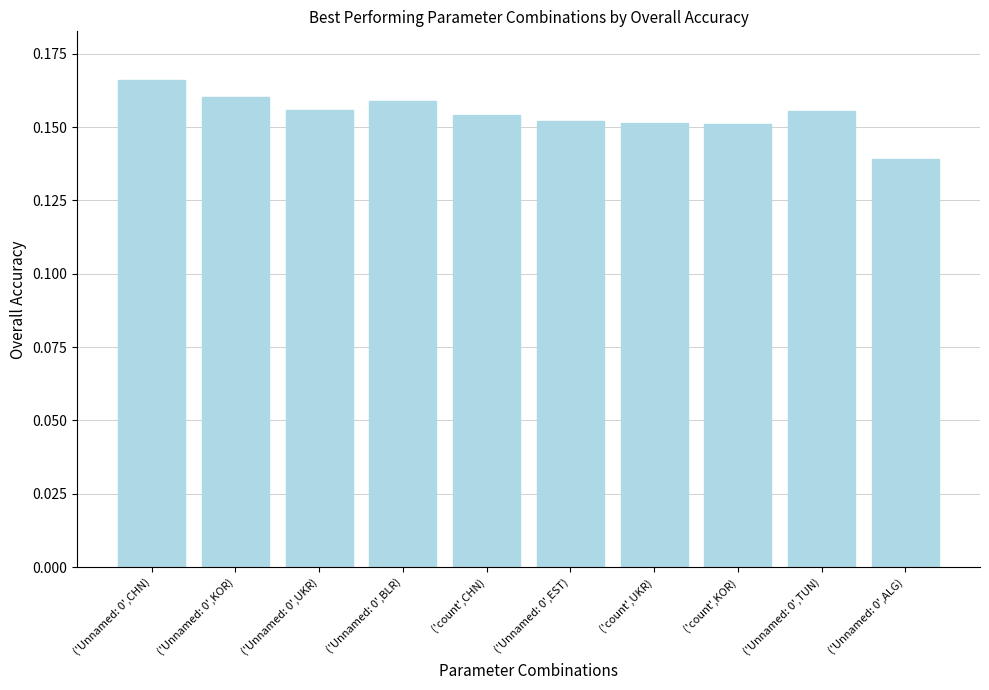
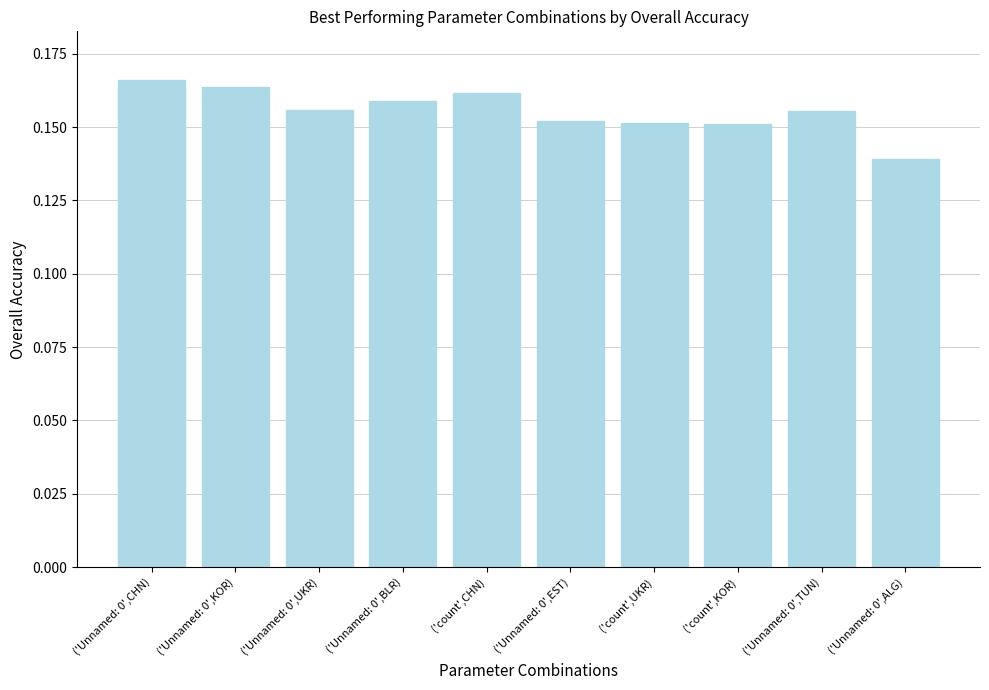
('Unnamed: 0',KOR): 0.160 -> 0.164
('count',CHN): 0.154 -> 0.162
